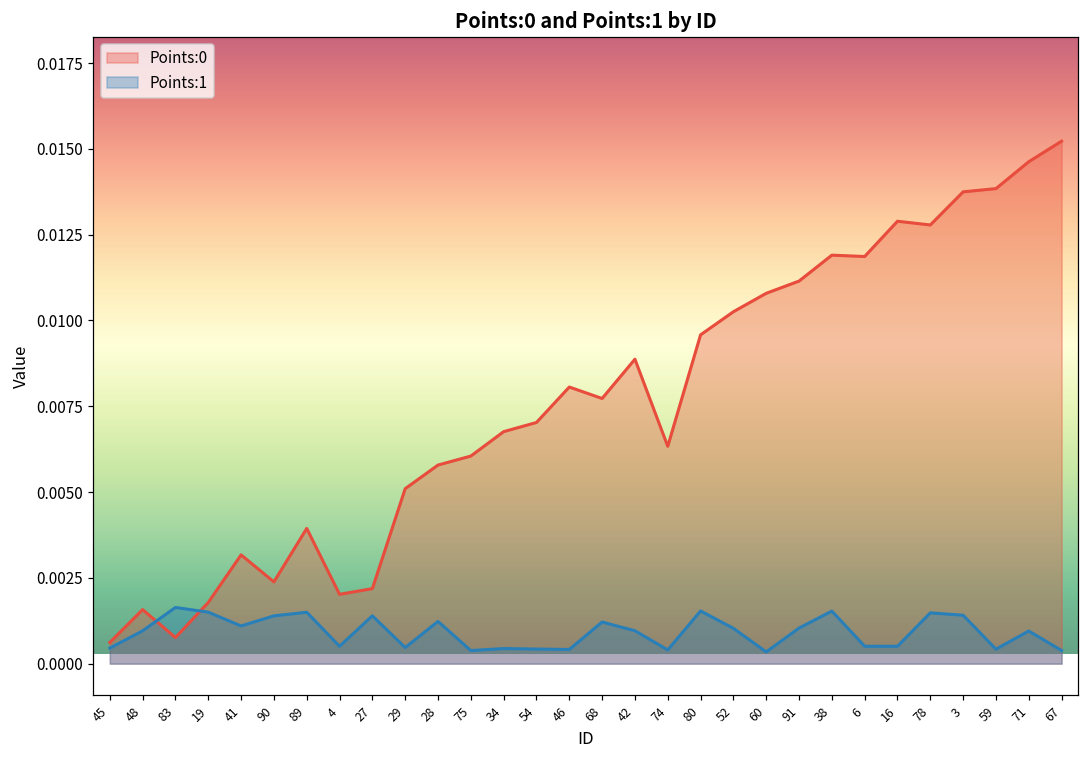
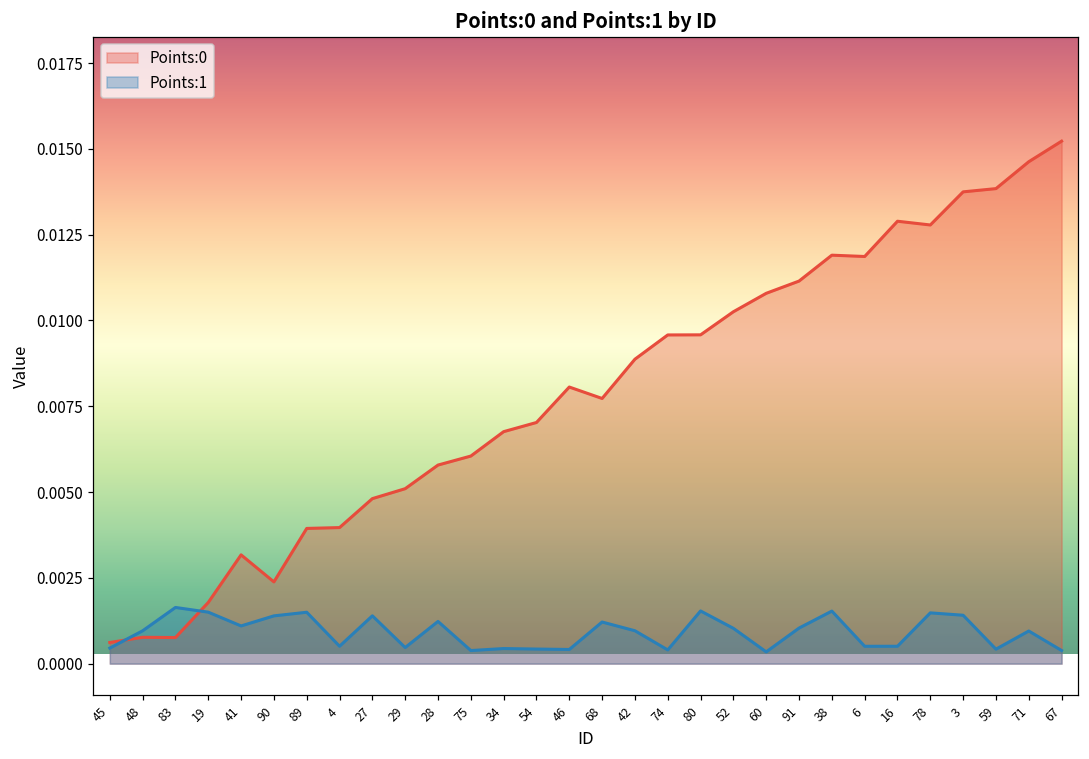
Points:0, 48: 0.0016 -> 0.0008
Points:0, 4: 0.0020 -> 0.0040
Points:0, 27: 0.0022 -> 0.0048
Points:0, 74: 0.0063 -> 0.0096
